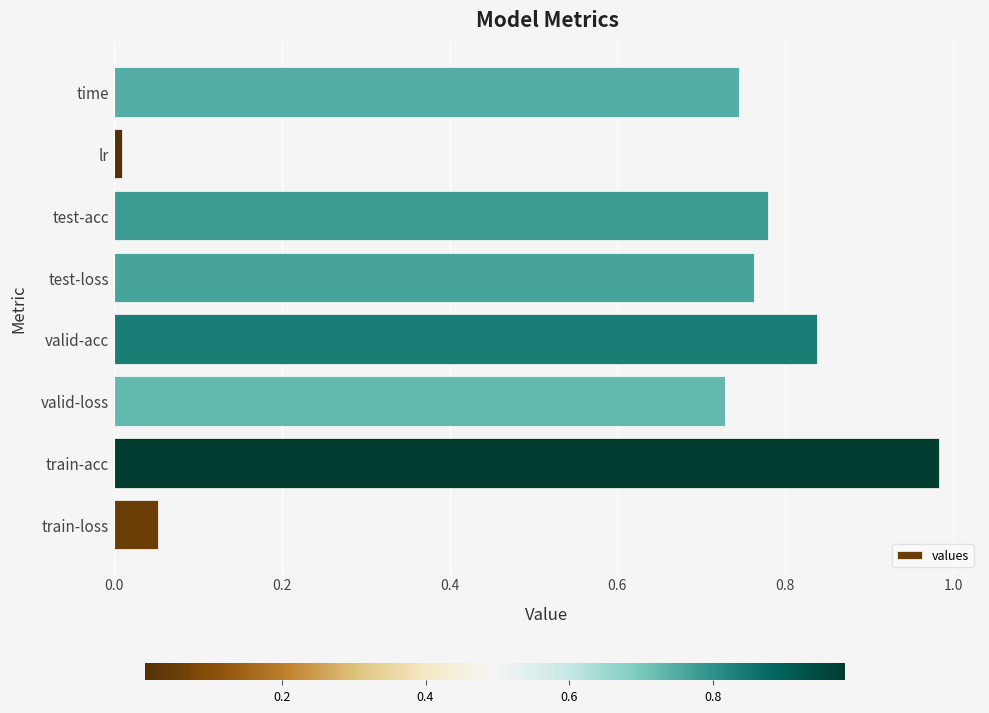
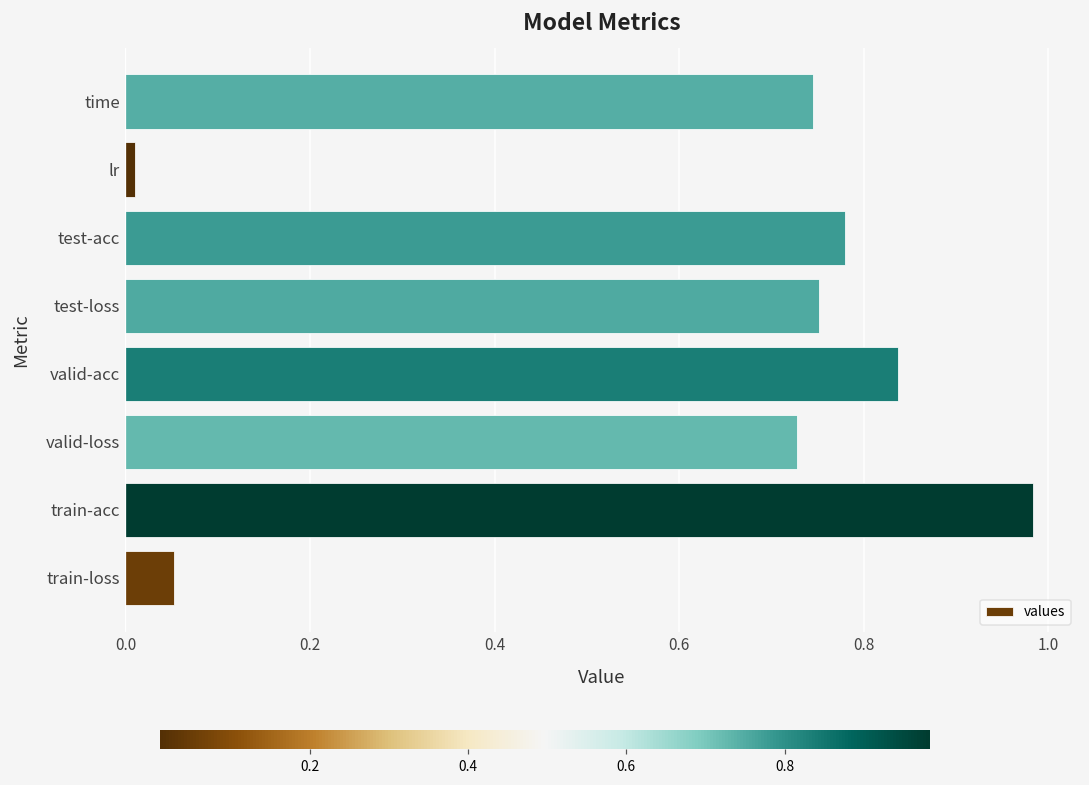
test-loss: 0.76 -> 0.75
